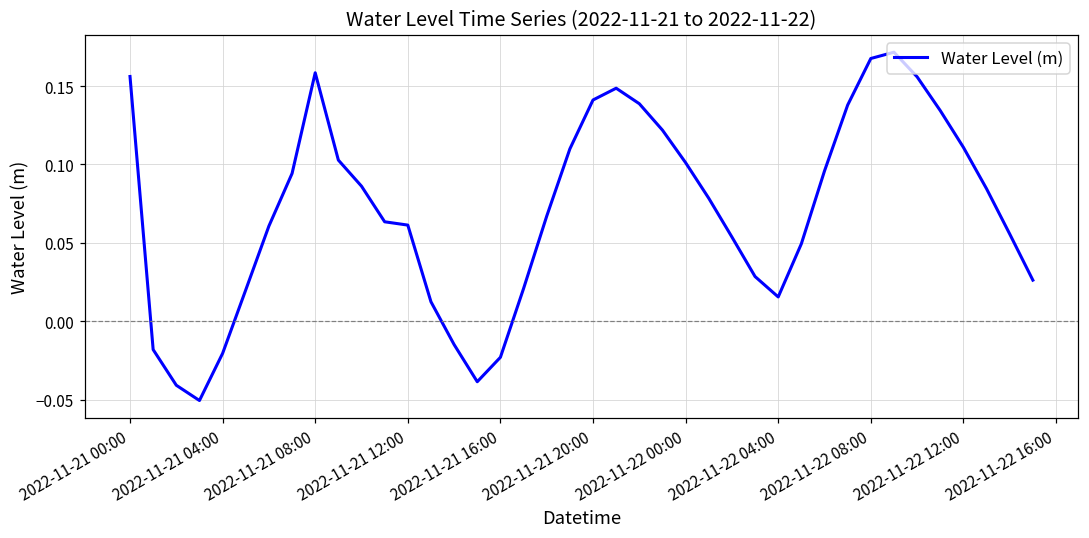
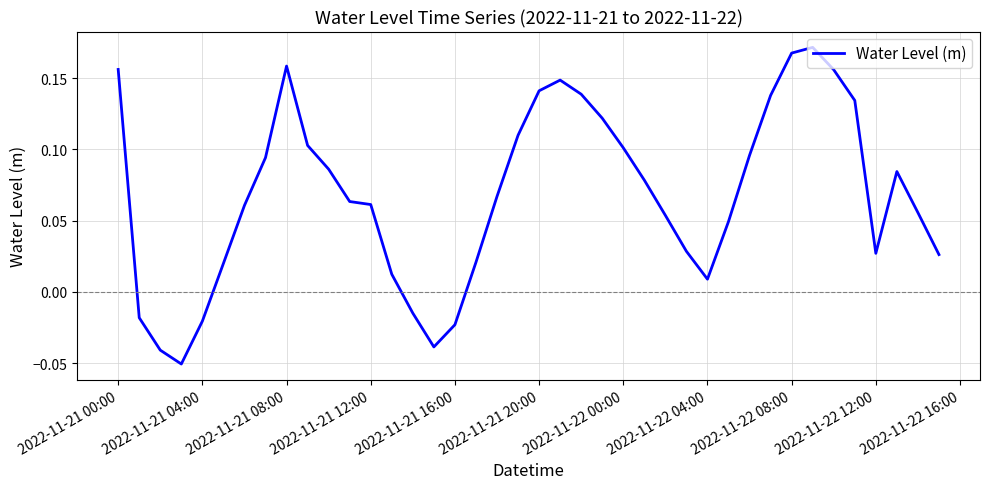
2022-11-22 04:00: 0.016 -> 0.009
2022-11-22 12:00: 0.111 -> 0.027
